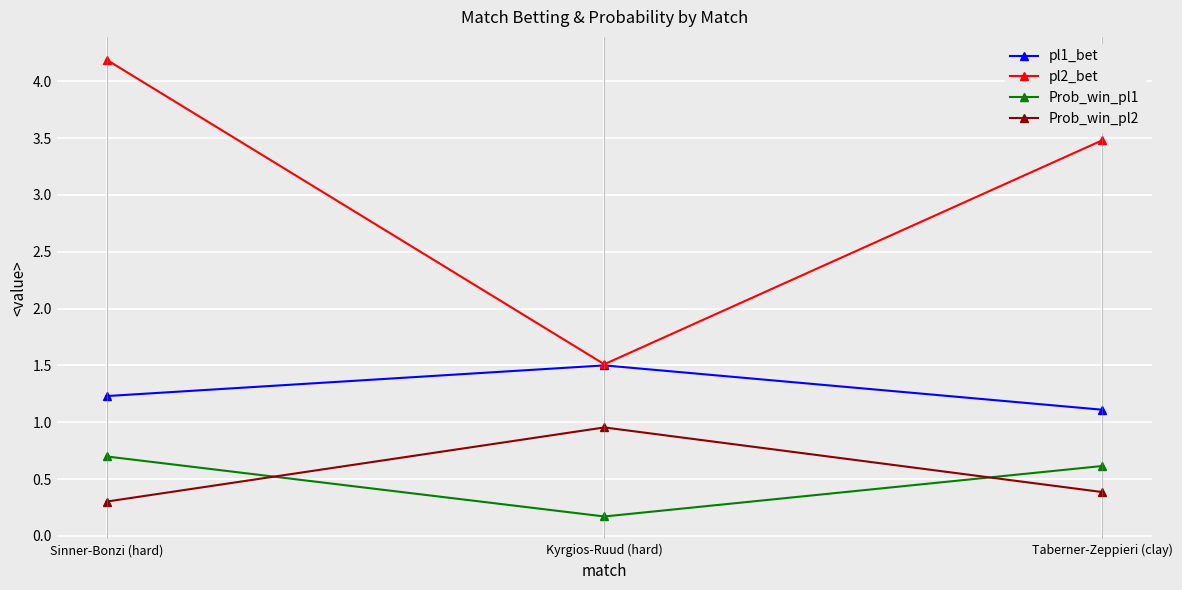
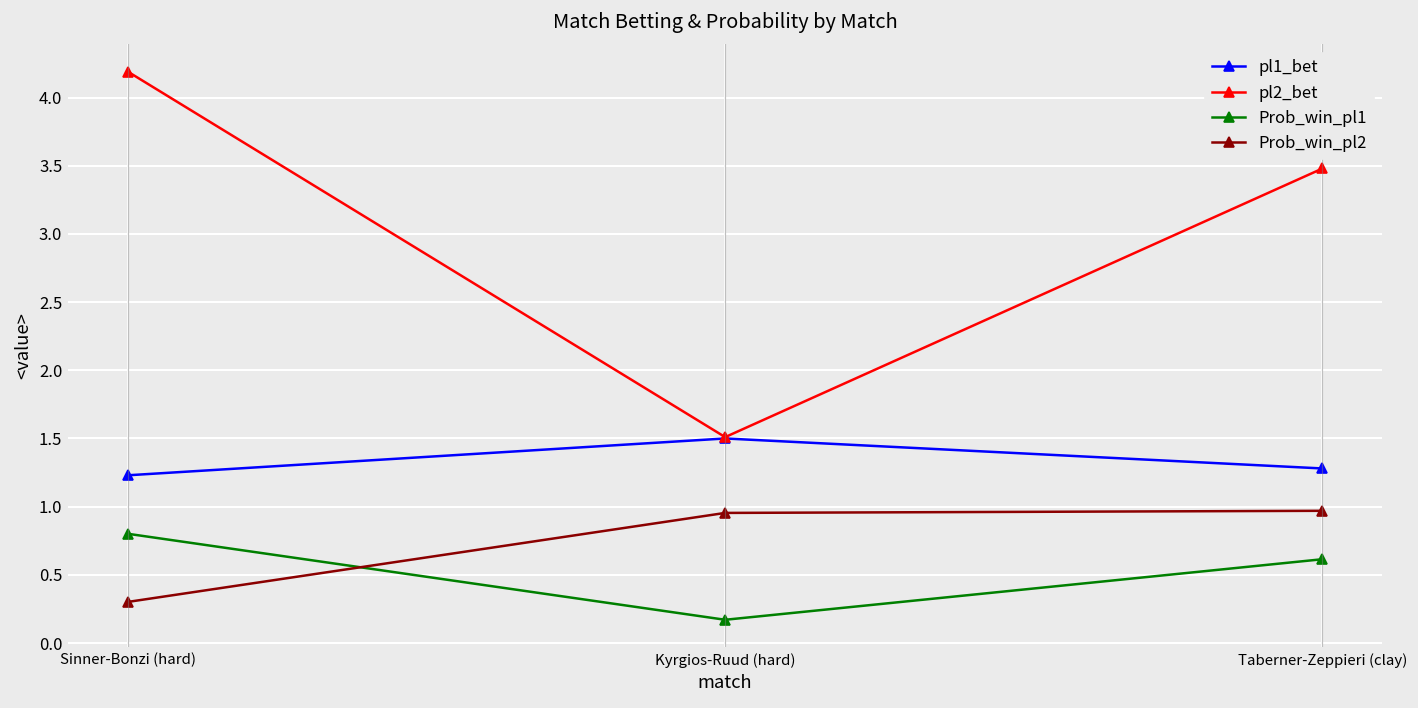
Prob_win_pl1, Sinner-Bonzi (hard): 0.70 -> 0.80
pl1_bet, Taberner-Zeppieri (clay): 1.11 -> 1.28
Prob_win_pl2, Taberner-Zeppieri (clay): 0.39 -> 0.97
